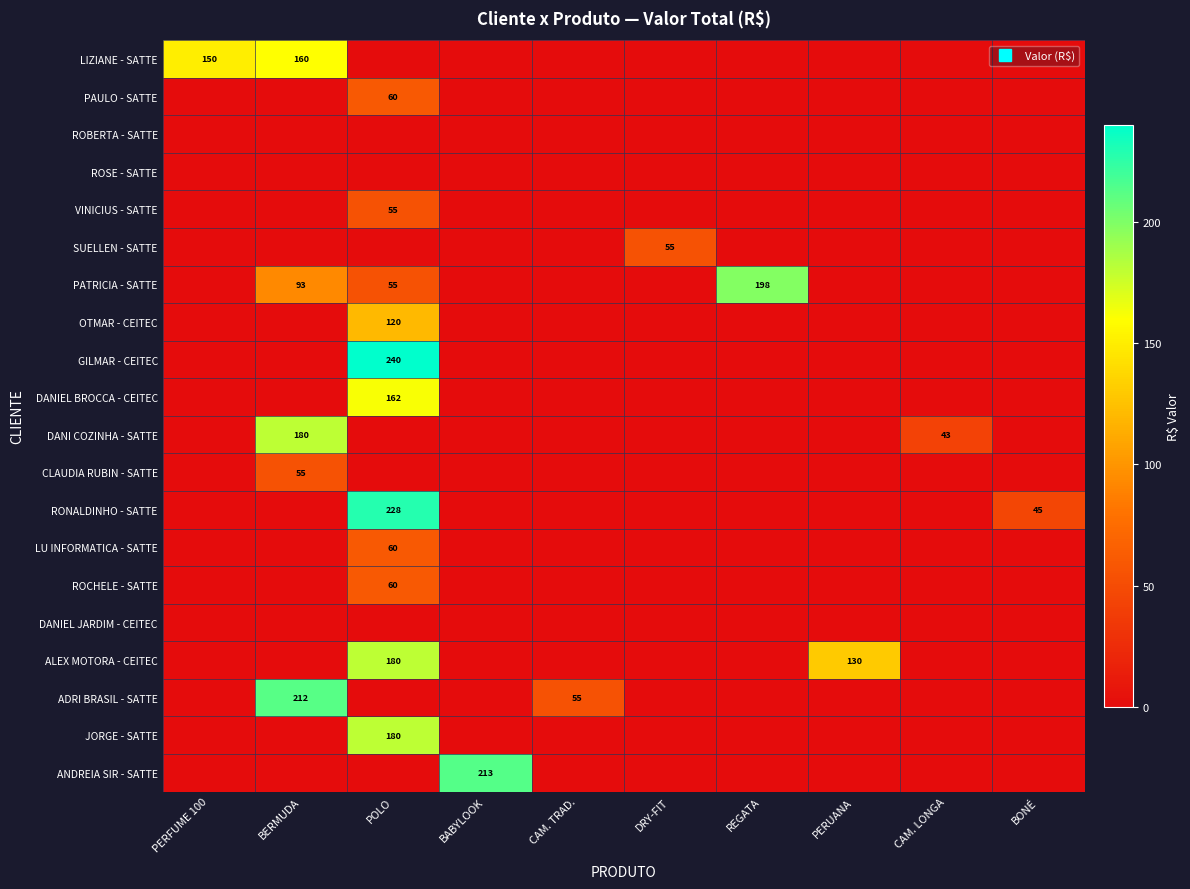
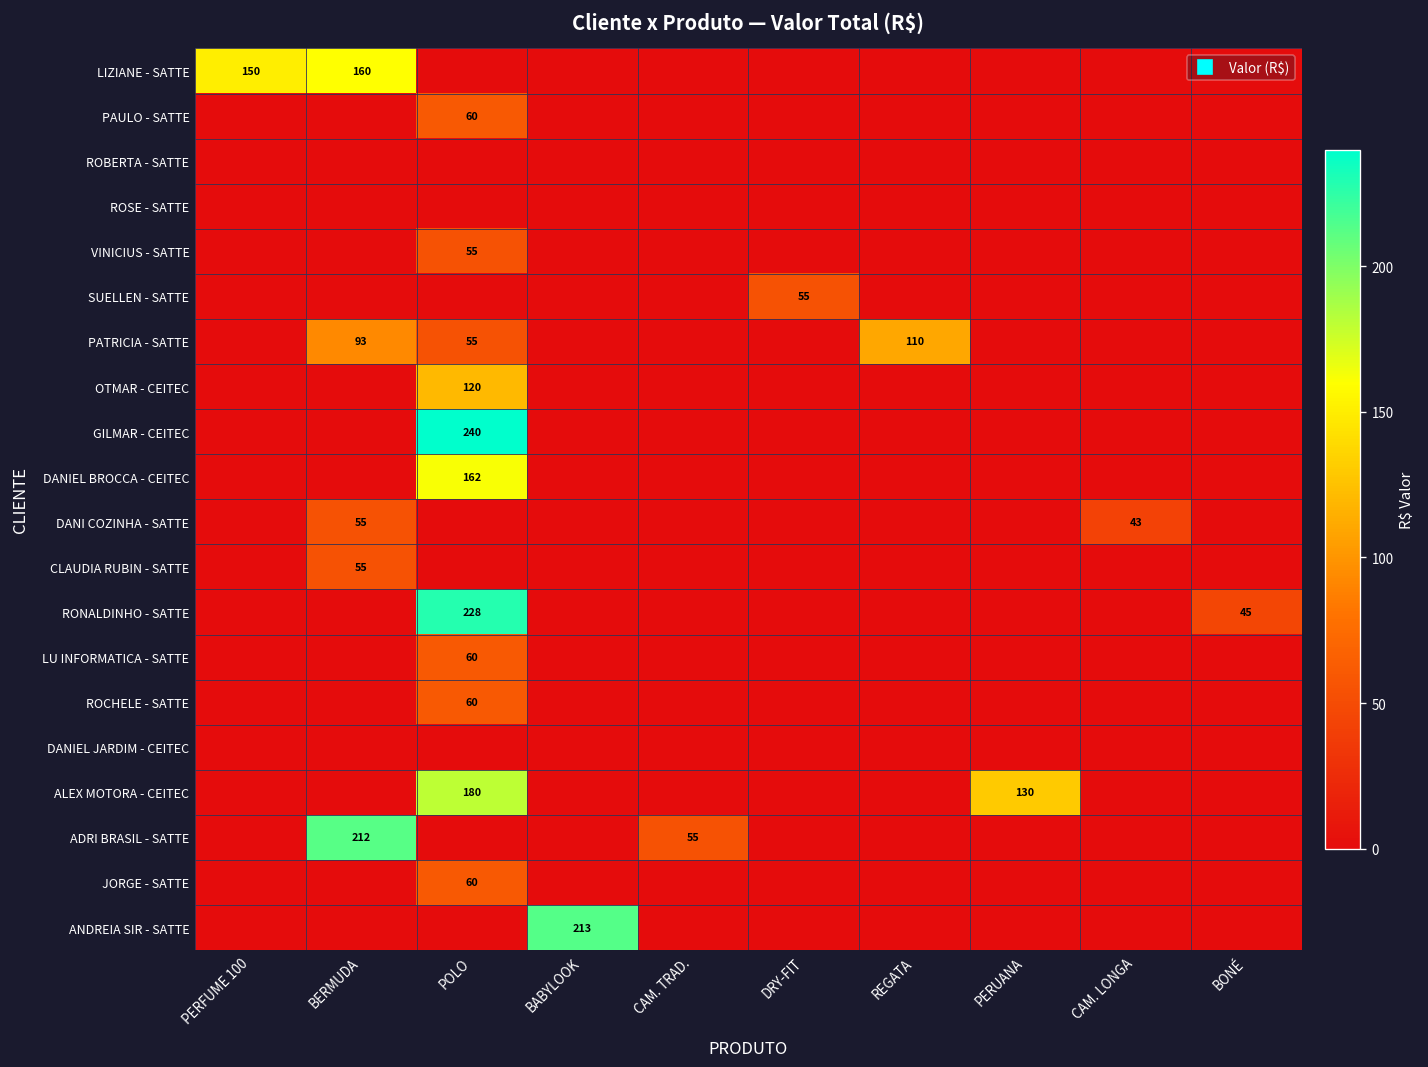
PATRICIA - SATTE, REGATA: 198 -> 110
DANI COZINHA - SATTE, BERMUDA: 180 -> 55
JORGE - SATTE, POLO: 180 -> 60
